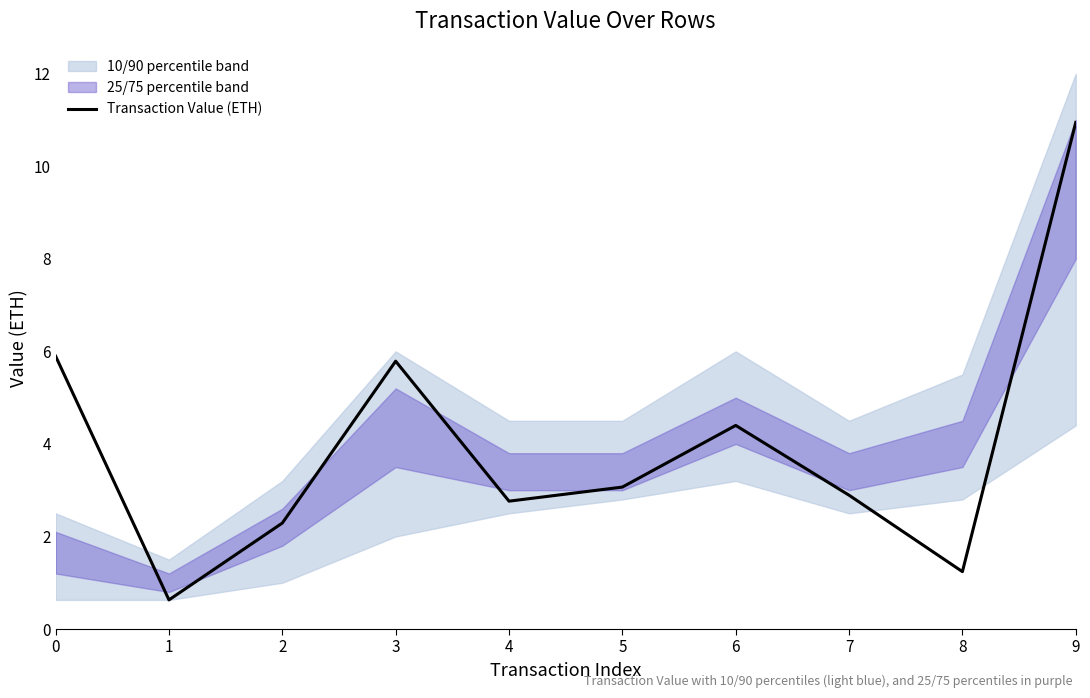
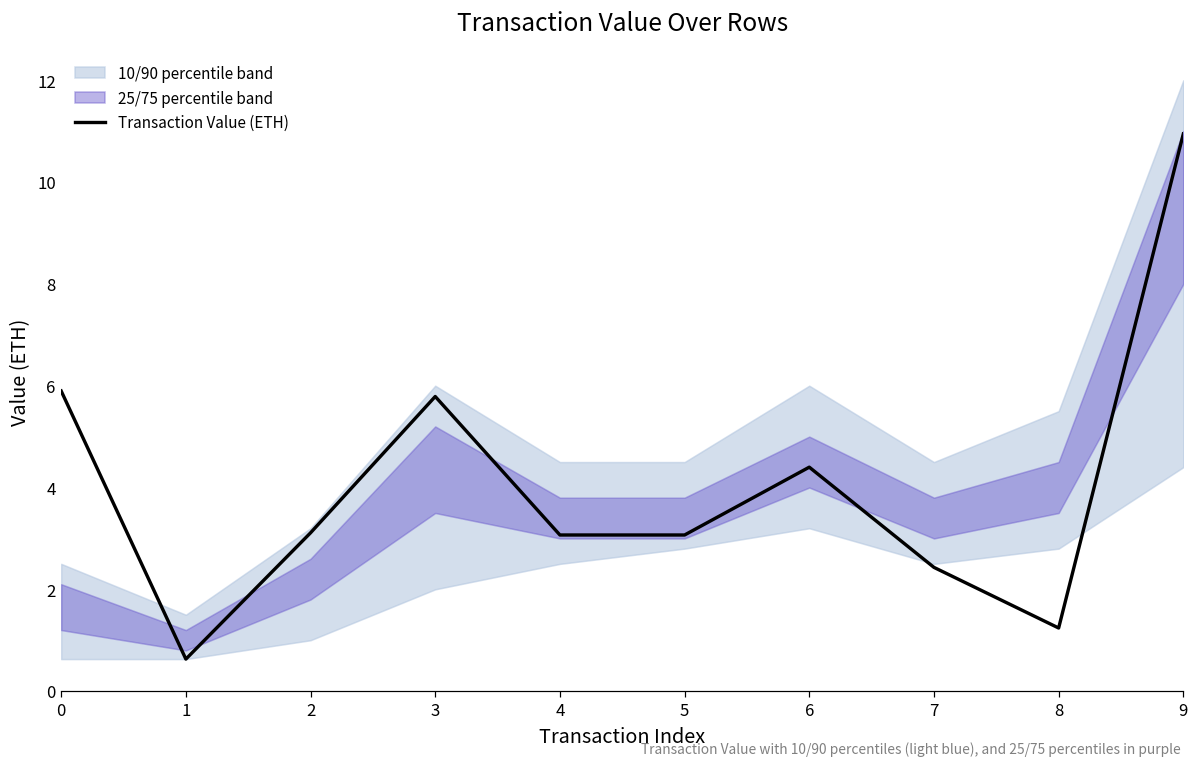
Transaction Value (ETH), 2: 2.3 -> 3.1
Transaction Value (ETH), 4: 2.8 -> 3.1
Transaction Value (ETH), 7: 2.9 -> 2.4
